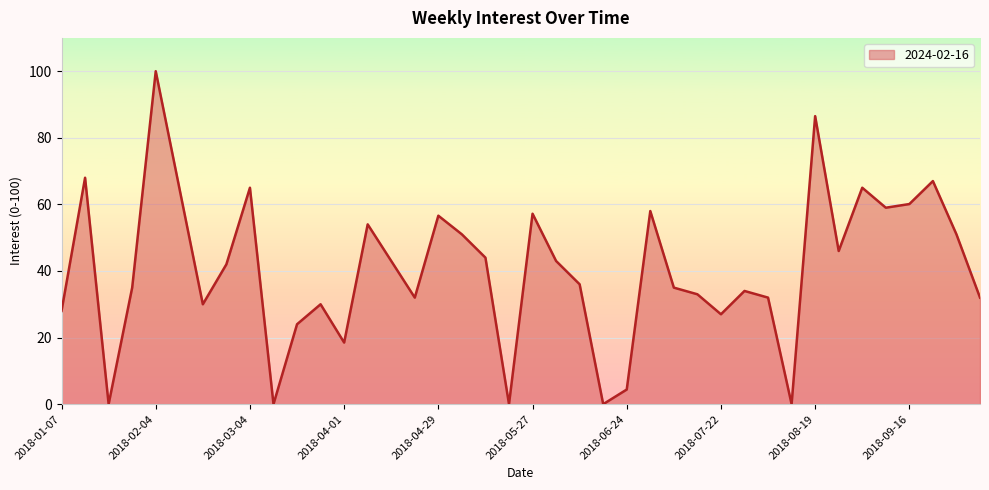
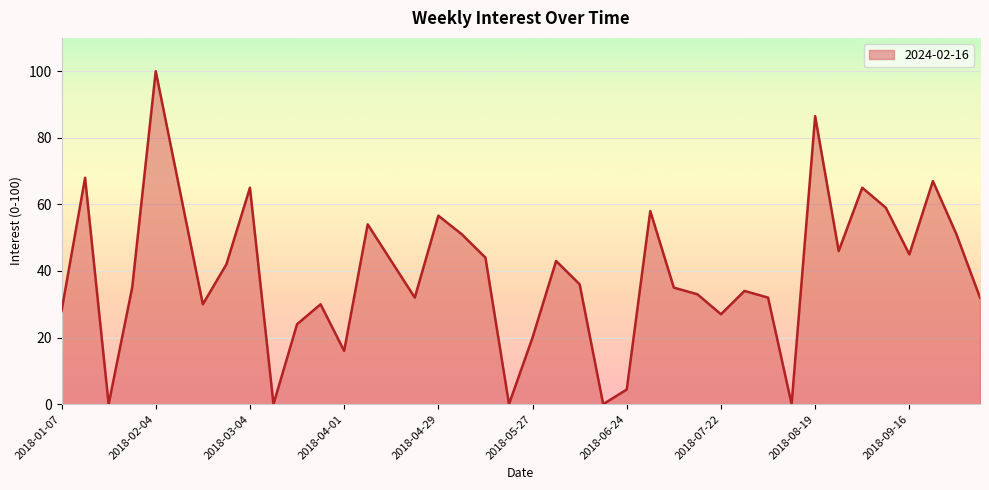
2018-04-01: 19 -> 16
2018-05-27: 57 -> 20
2018-09-16: 60 -> 45
